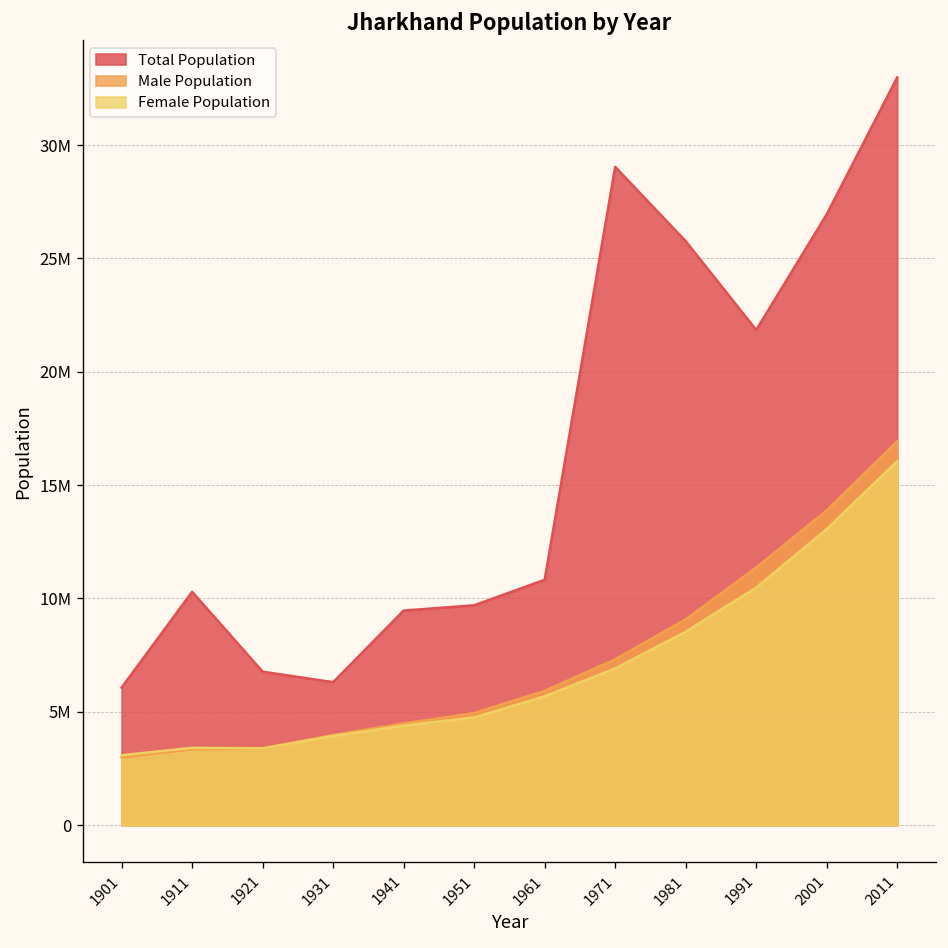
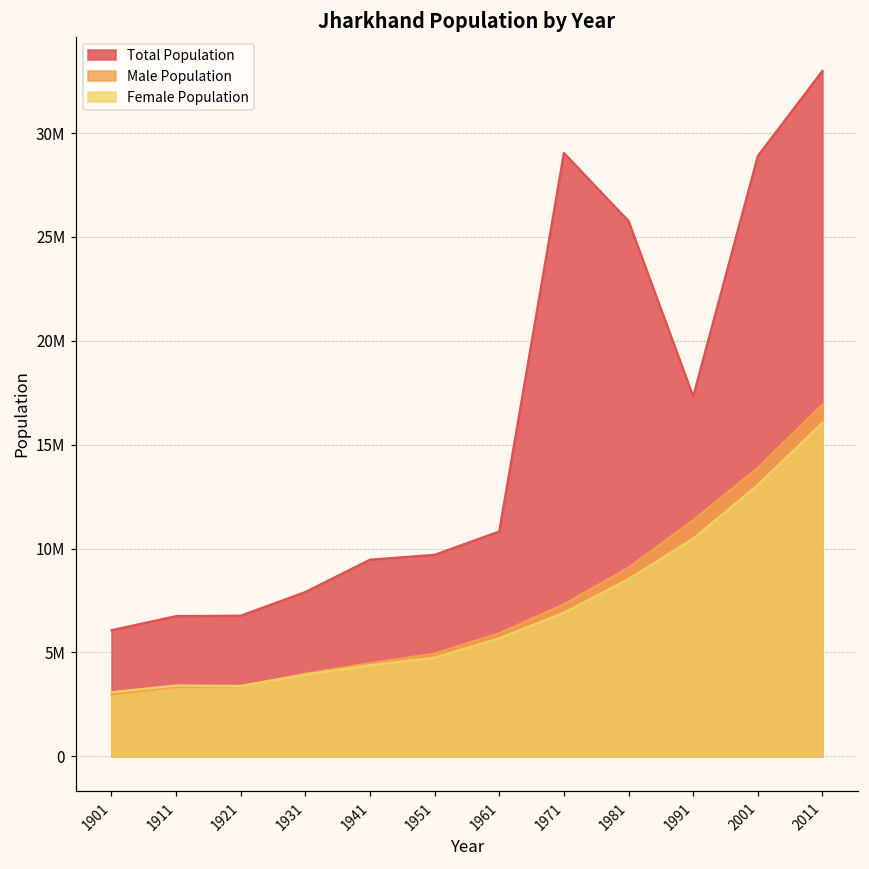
Total Population, 1911: 10300000 -> 6700000
Total Population, 1931: 6300000 -> 7900000
Total Population, 1991: 21800000 -> 17300000
Total Population, 2001: 26900000 -> 28900000
